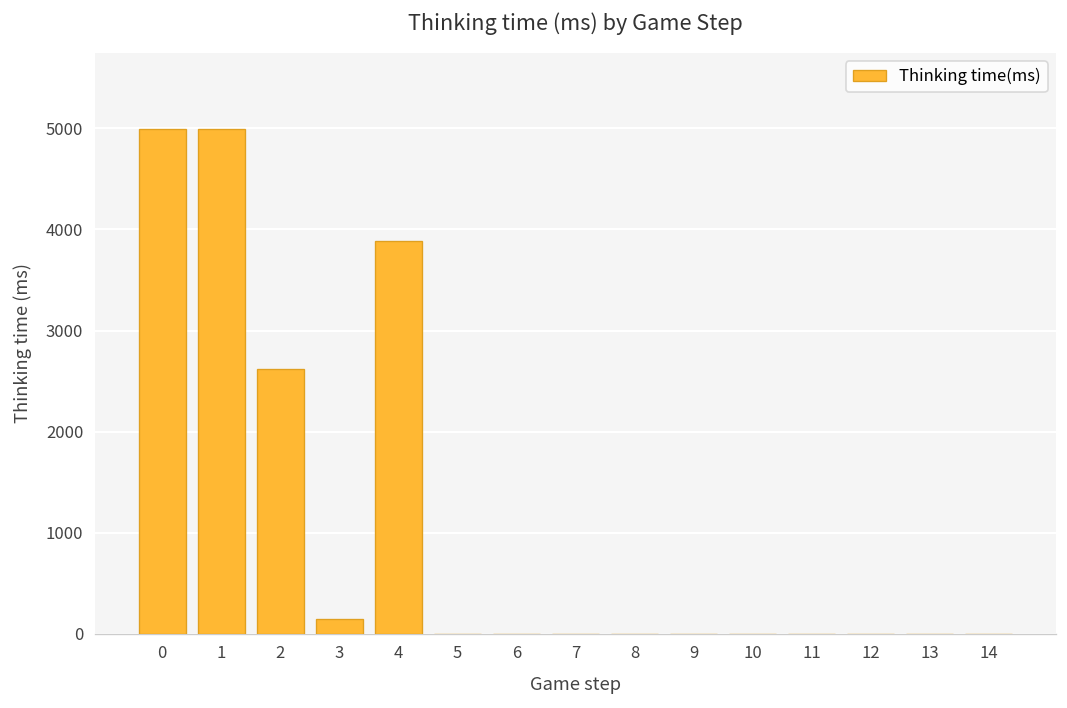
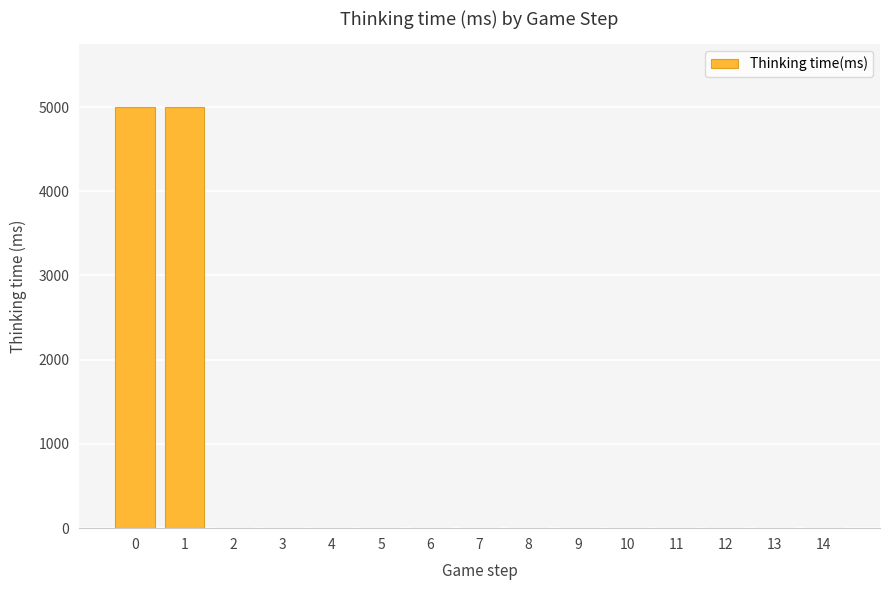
2: 2600 -> 0
3: 100 -> 0
4: 3900 -> 0
